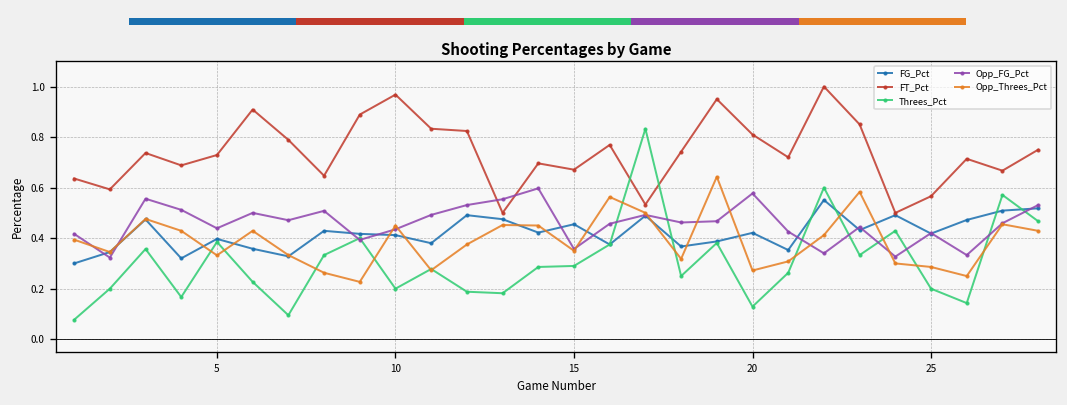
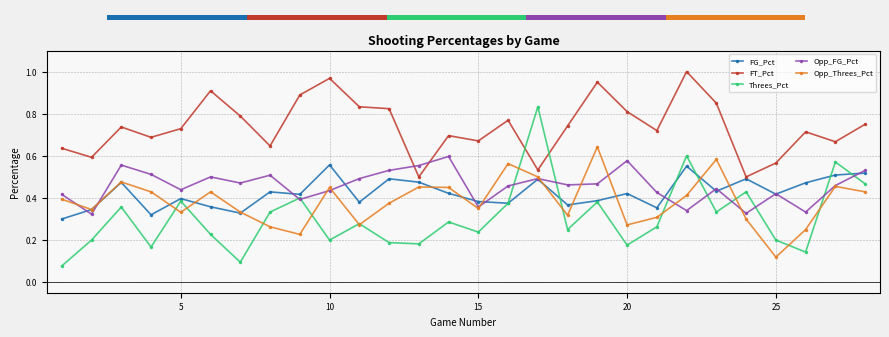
Shooting Percentages by Game, FG_Pct, 10: 0.41 -> 0.56
Shooting Percentages by Game, FG_Pct, 15: 0.46 -> 0.38
Shooting Percentages by Game, Threes_Pct, 15: 0.29 -> 0.24
Shooting Percentages by Game, Threes_Pct, 20: 0.13 -> 0.18
Shooting Percentages by Game, Opp_Threes_Pct, 25: 0.29 -> 0.12
